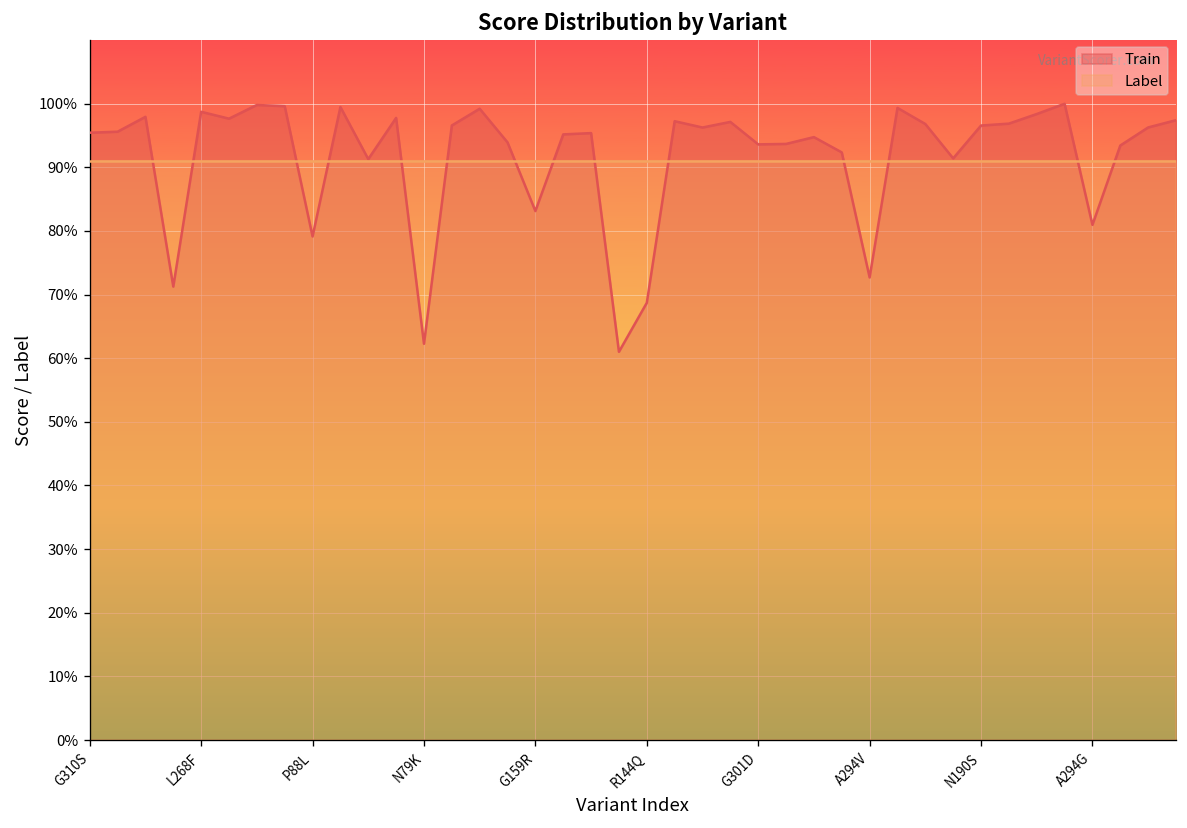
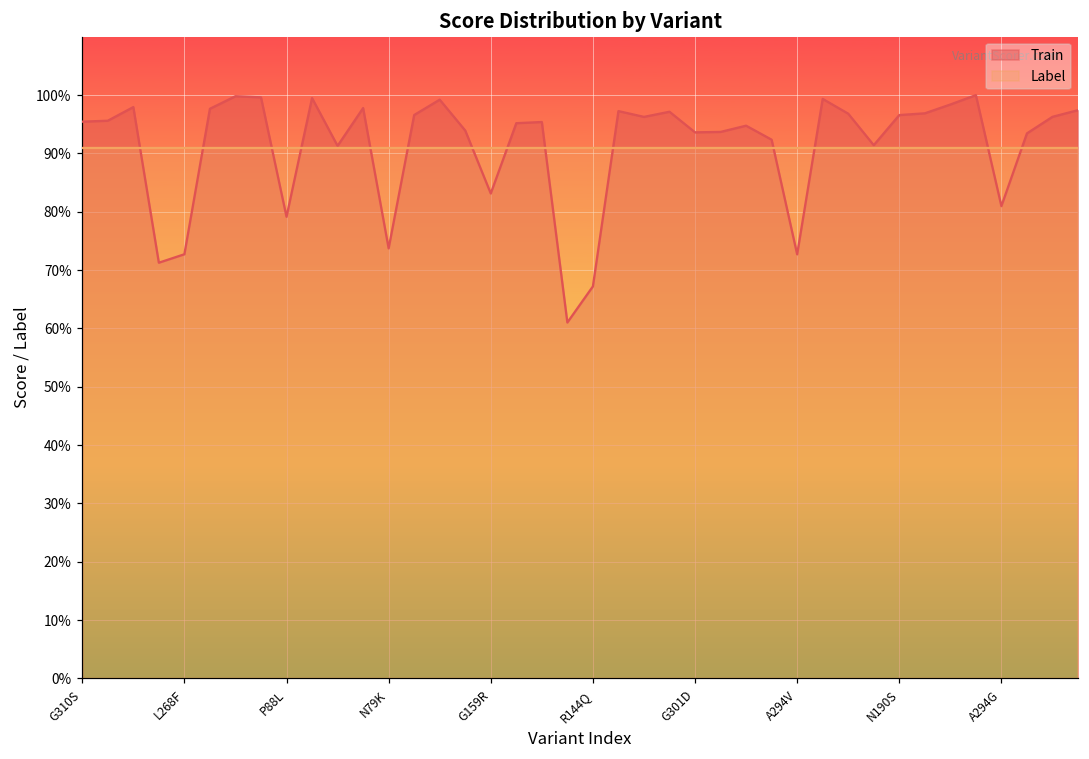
Train, L268F: 99% -> 73%
Train, N79K: 62% -> 74%
Train, R144Q: 69% -> 67%
